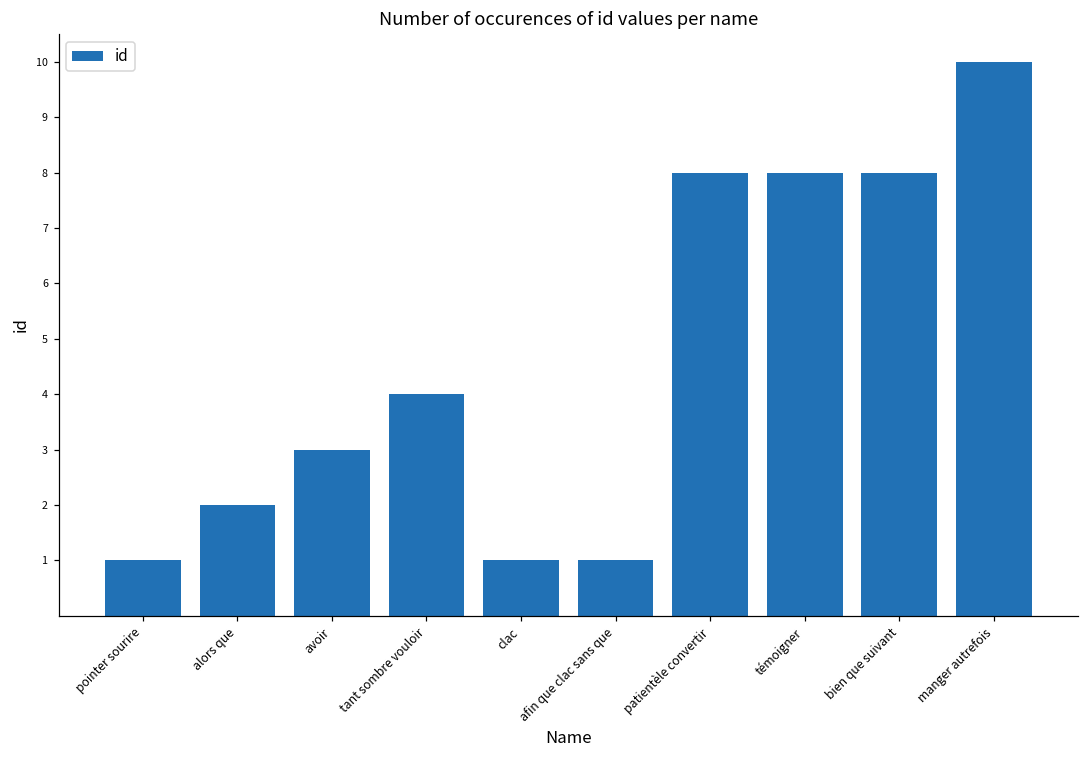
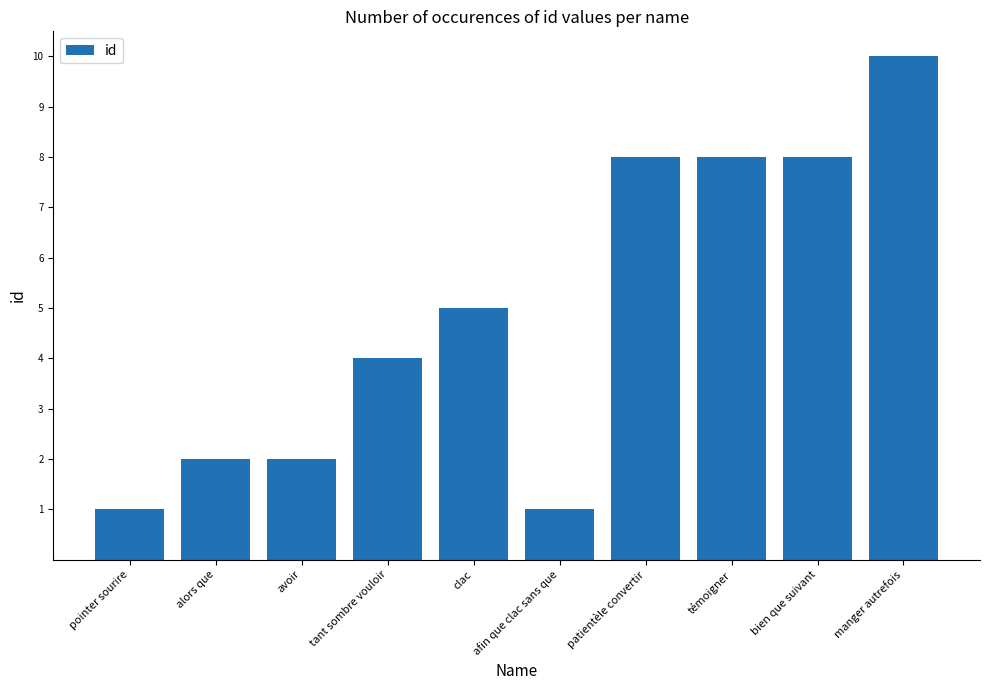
avoir: 3 -> 2
clac: 1 -> 5
